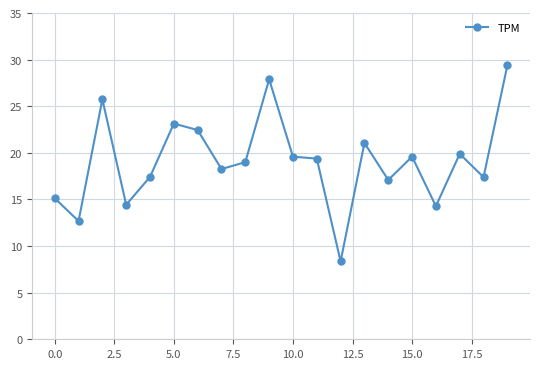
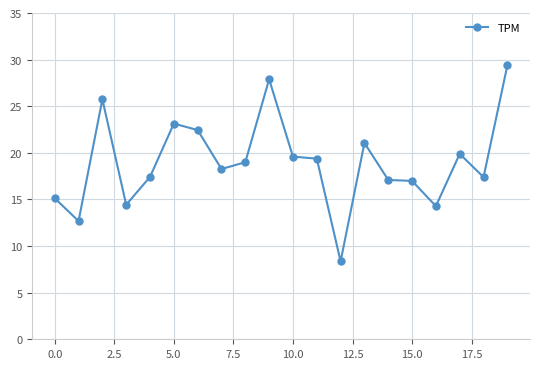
15.0: 20 -> 17
